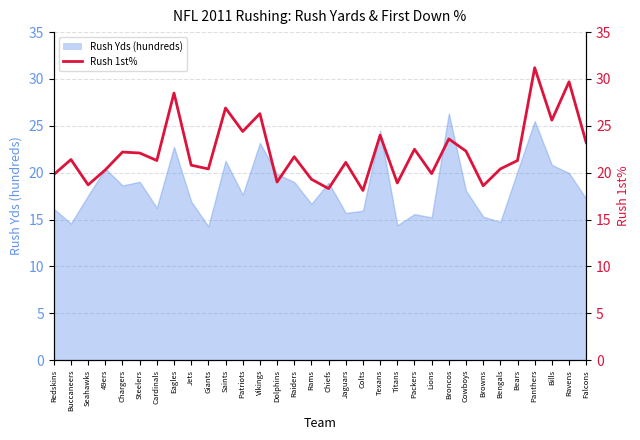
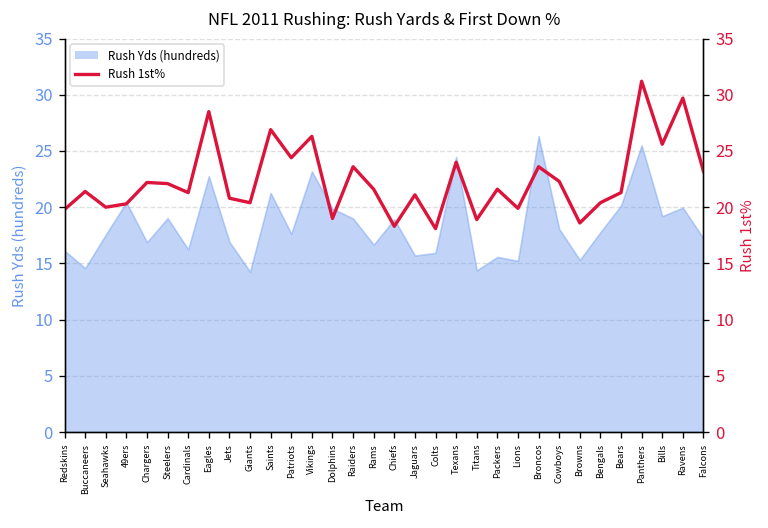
Rush Yds (hundreds), Chargers: 19 -> 17
Rush Yds (hundreds), Bengals: 15 -> 18
Rush Yds (hundreds), Bills: 21 -> 19
Rush 1st%, Seahawks: 19 -> 20
Rush 1st%, Raiders: 22 -> 24
Rush 1st%, Rams: 19 -> 22
Rush 1st%, Packers: 23 -> 22
